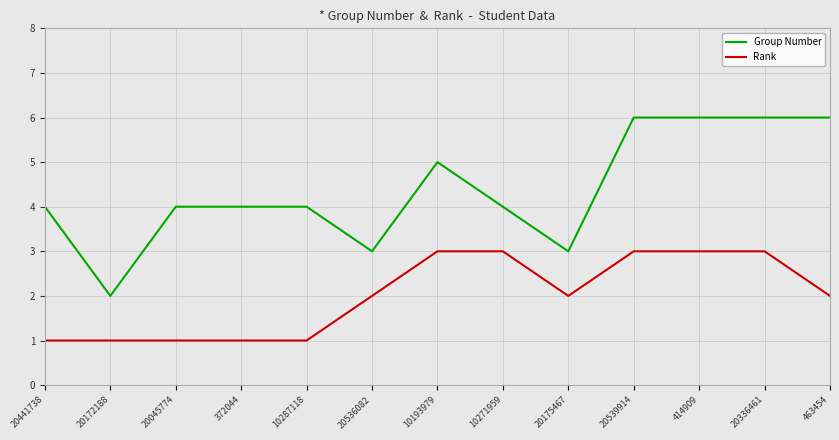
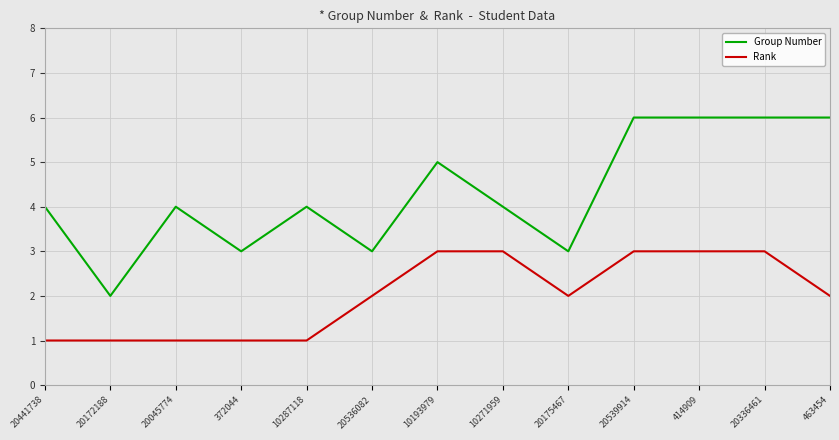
Group Number, 372044: 4 -> 3
